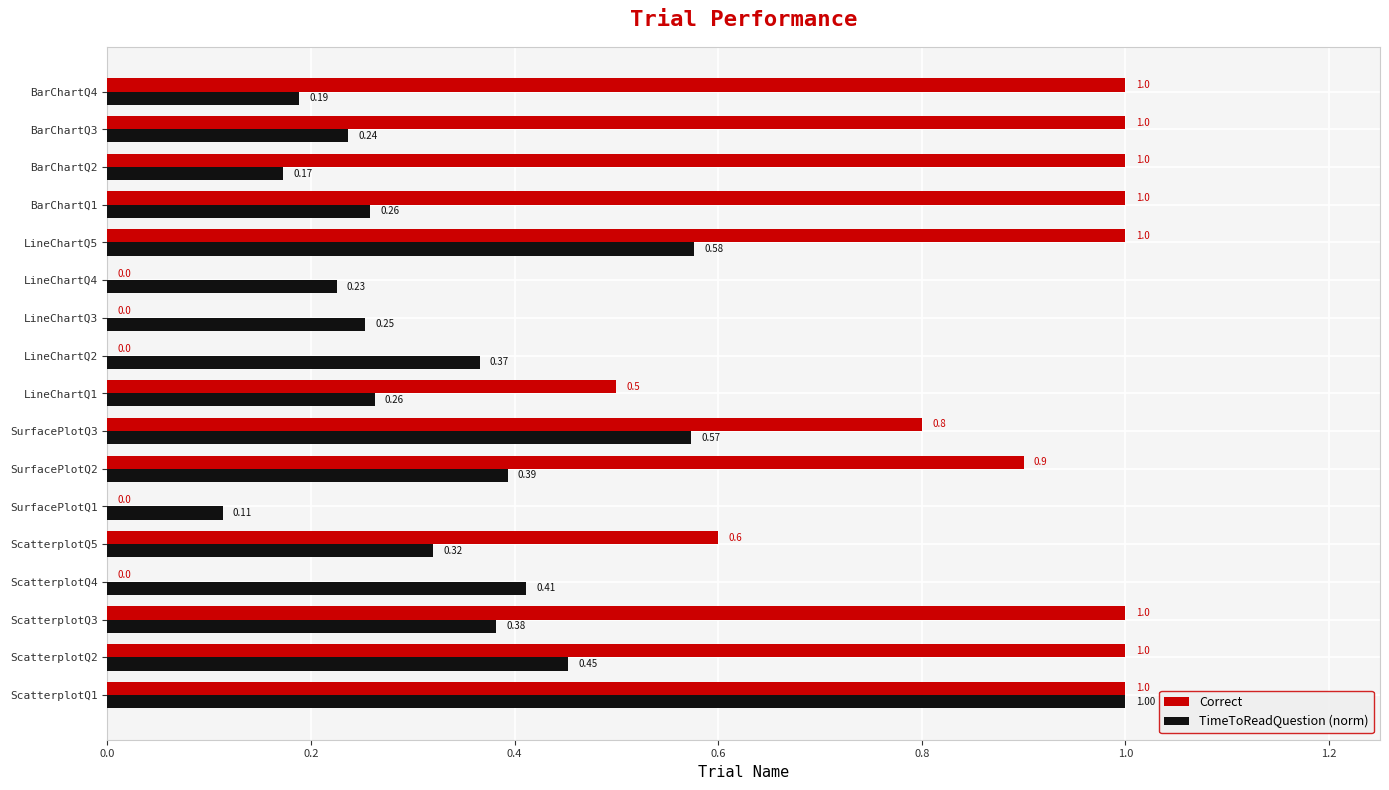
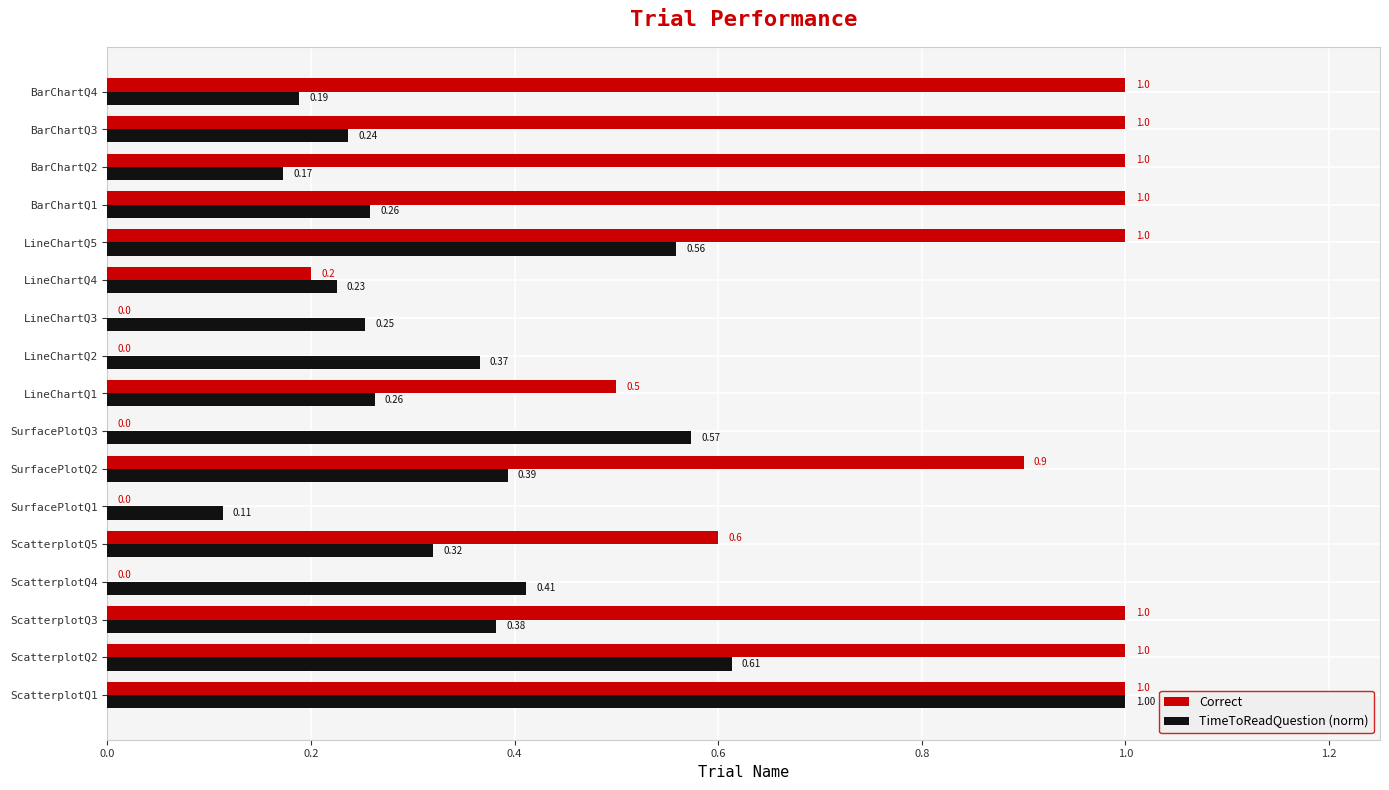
TimeToReadQuestion (norm), LineChartQ5: 0.58 -> 0.56
Correct, LineChartQ4: 0.0 -> 0.2
Correct, SurfacePlotQ3: 0.8 -> 0.0
TimeToReadQuestion (norm), ScatterplotQ2: 0.45 -> 0.61
